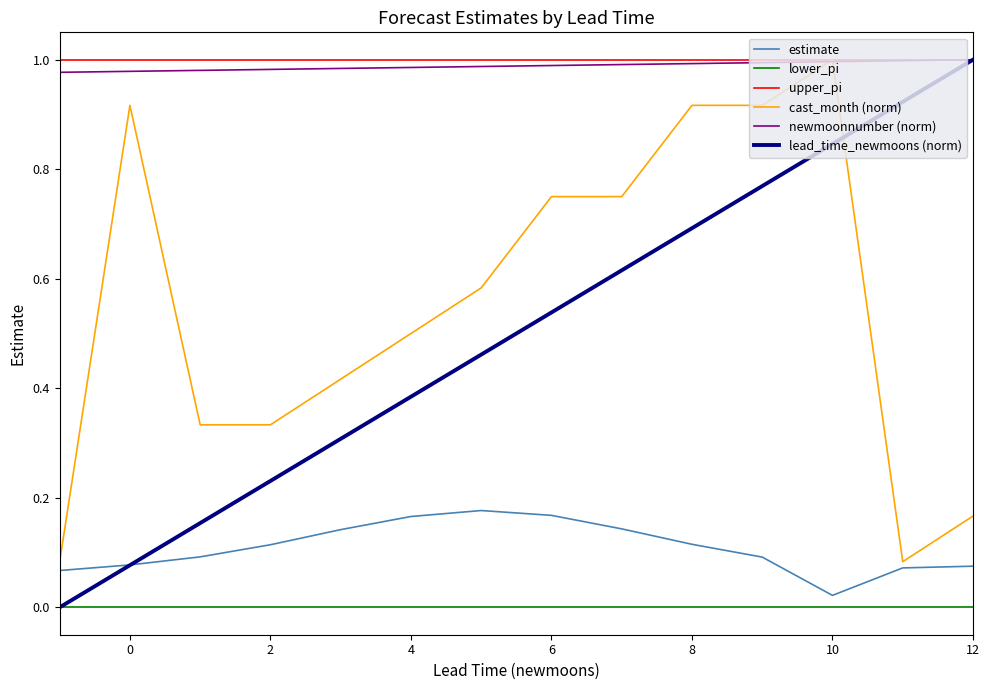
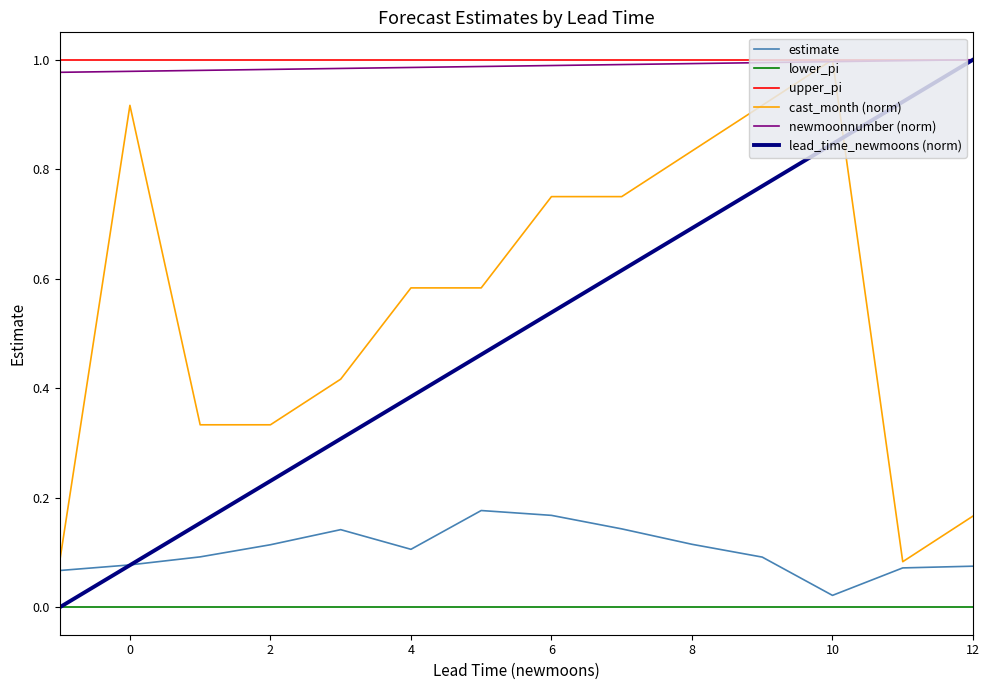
estimate, 4: 0.17 -> 0.11
cast_month (norm), 4: 0.50 -> 0.58
cast_month (norm), 8: 0.92 -> 0.83
